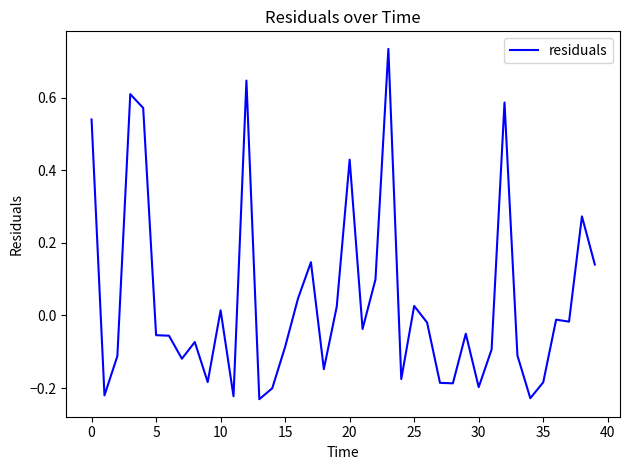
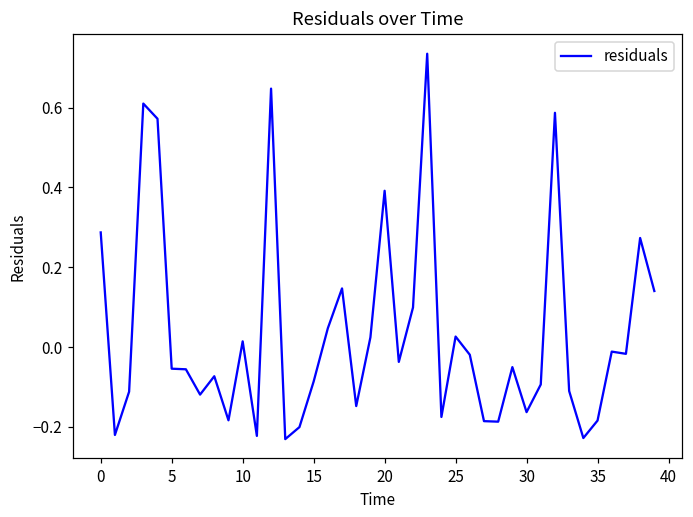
0: 0.54 -> 0.29
20: 0.43 -> 0.39
30: -0.20 -> -0.16
